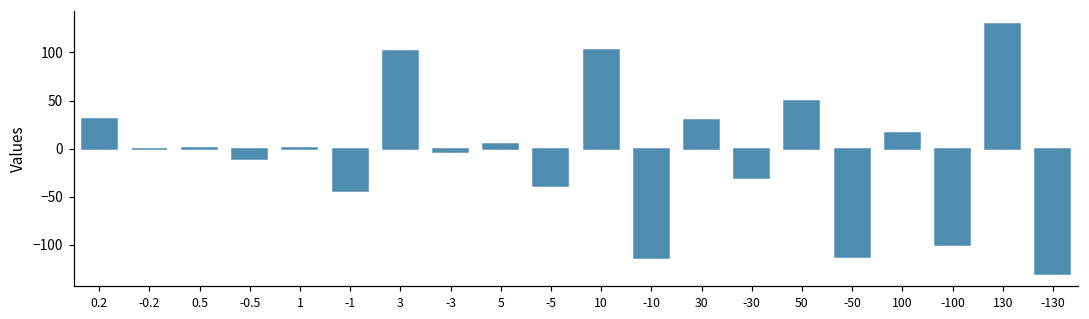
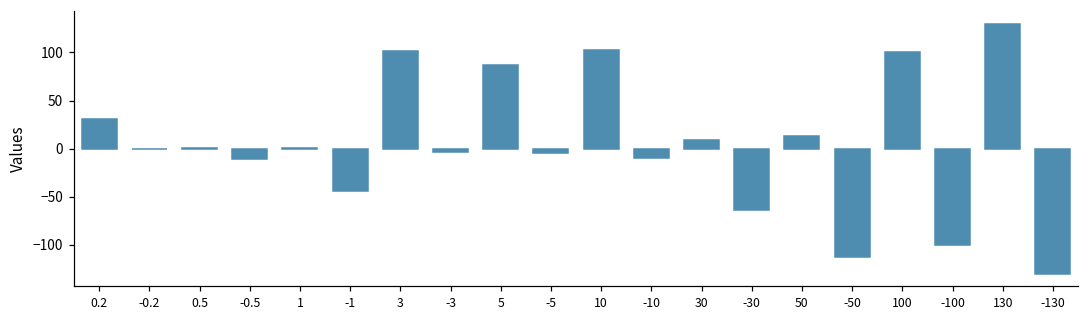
5: 10 -> 90
-5: -40 -> -10
-10: -110 -> -10
30: 30 -> 10
-30: -30 -> -60
50: 50 -> 10
100: 20 -> 100
